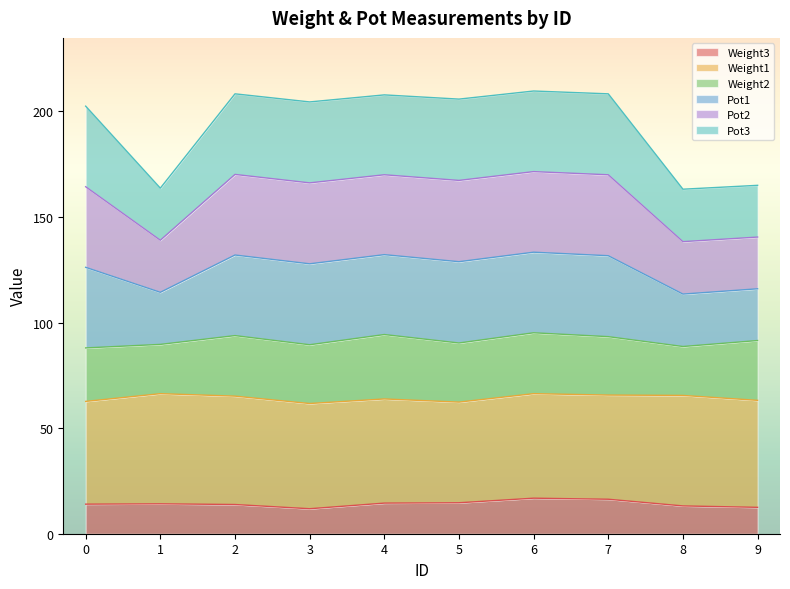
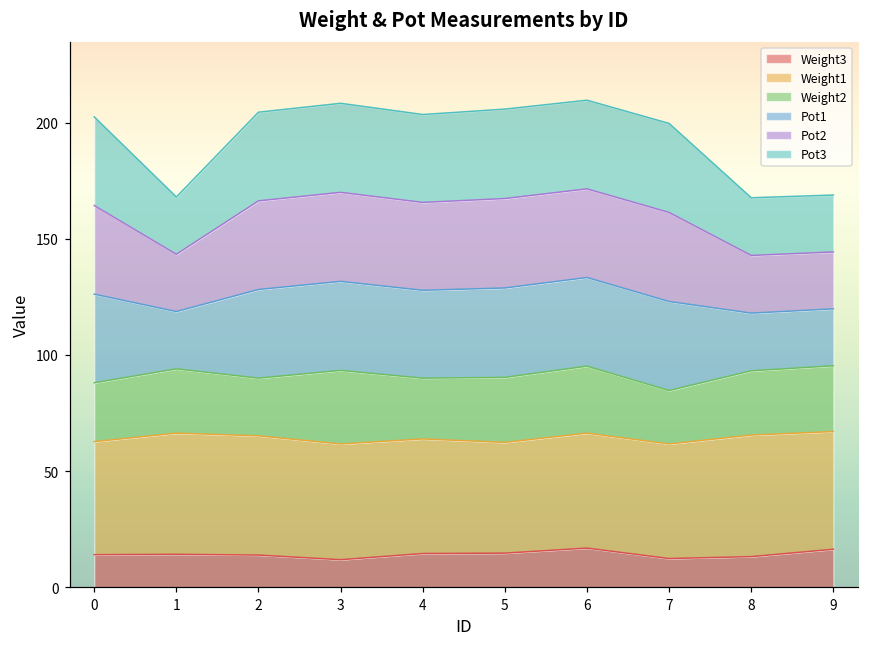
Weight2, 1: 23 -> 28
Weight2, 2: 29 -> 25
Weight2, 3: 28 -> 32
Weight2, 4: 31 -> 26
Weight3, 7: 16 -> 12
Weight2, 7: 28 -> 23
Weight2, 8: 23 -> 28
Weight3, 9: 13 -> 16
